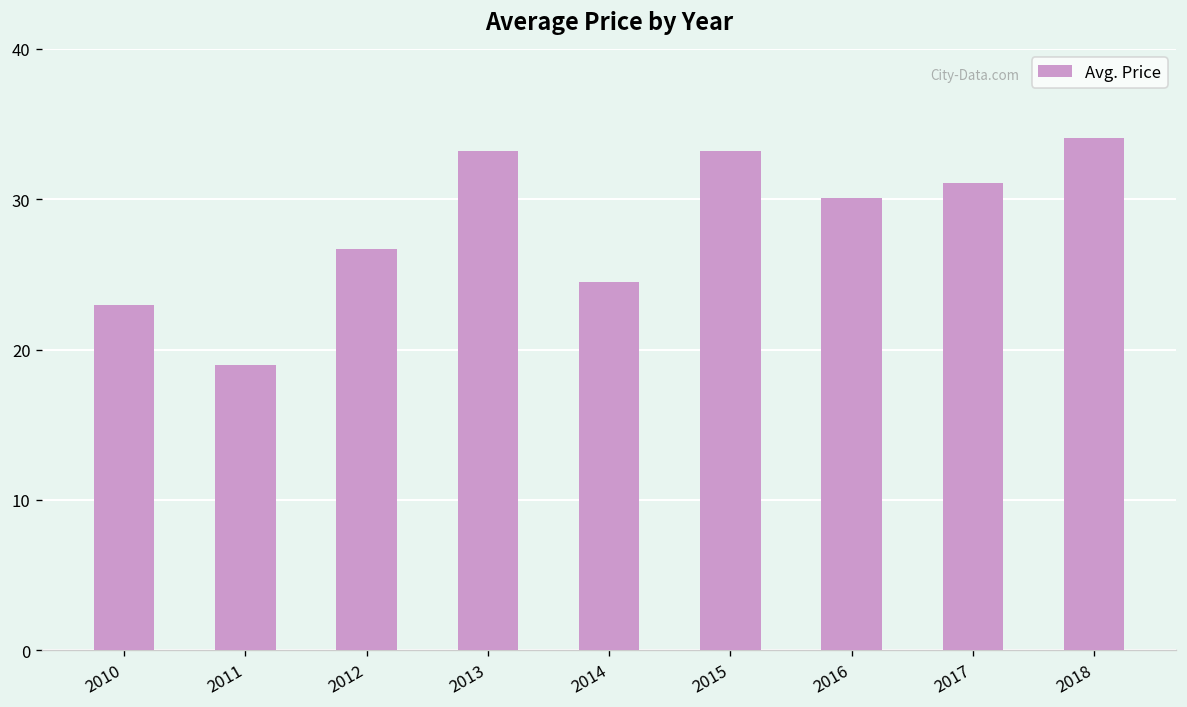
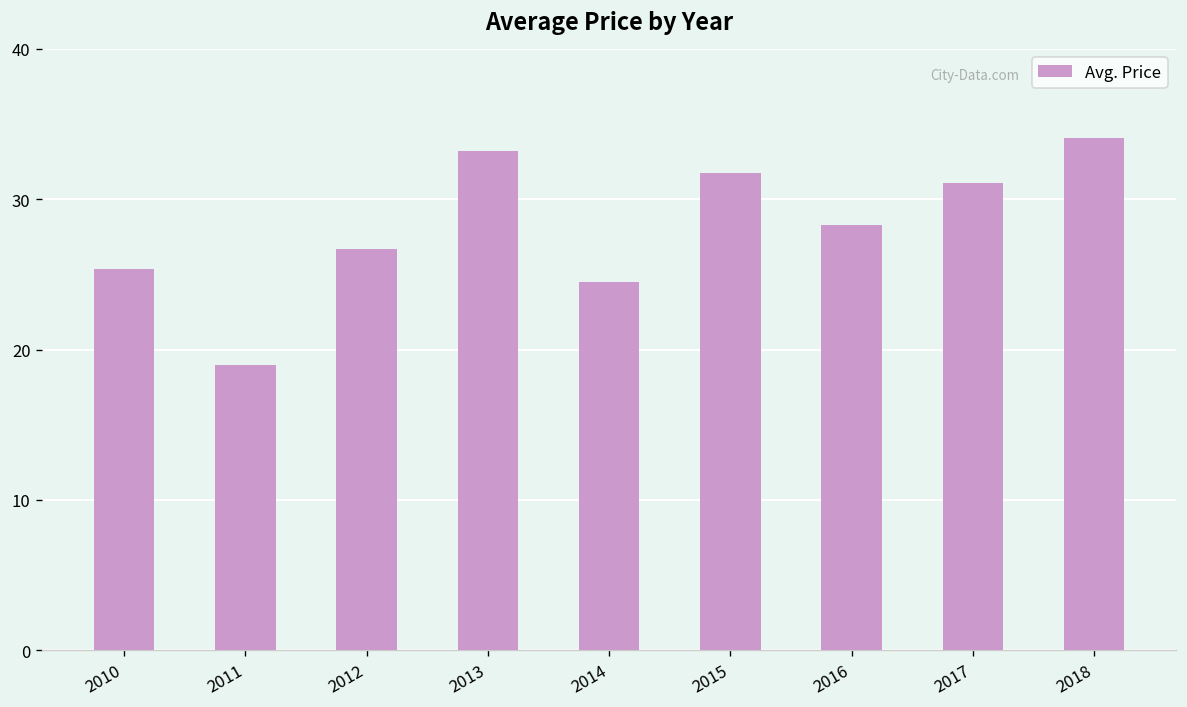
2010: 23.0 -> 25.4
2015: 33.2 -> 31.8
2016: 30.1 -> 28.3
